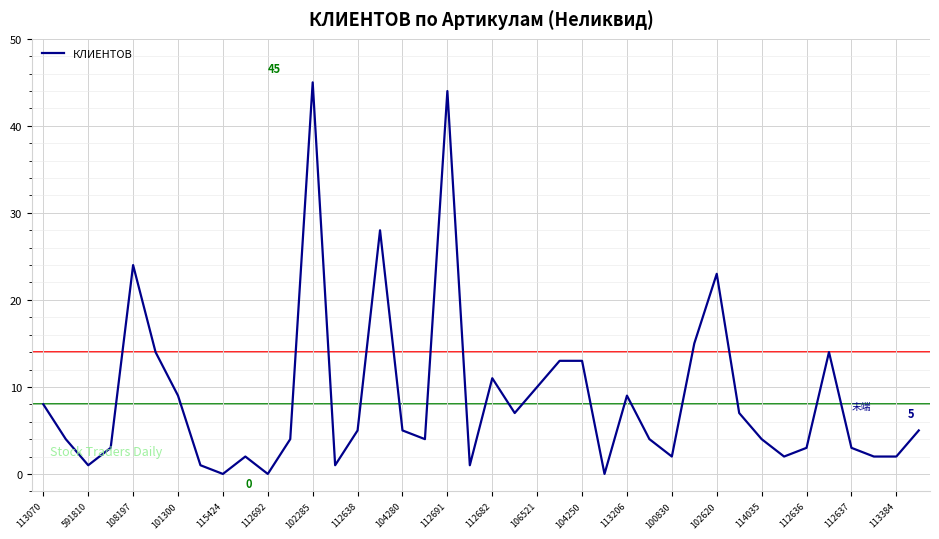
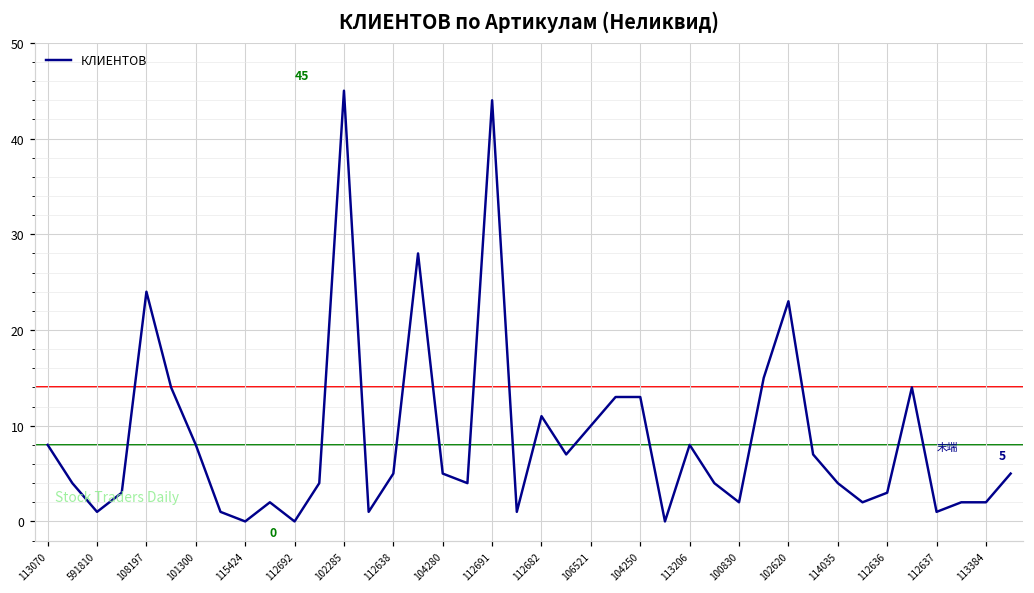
101300: 9 -> 8
113206: 9 -> 8
112637: 3 -> 1
